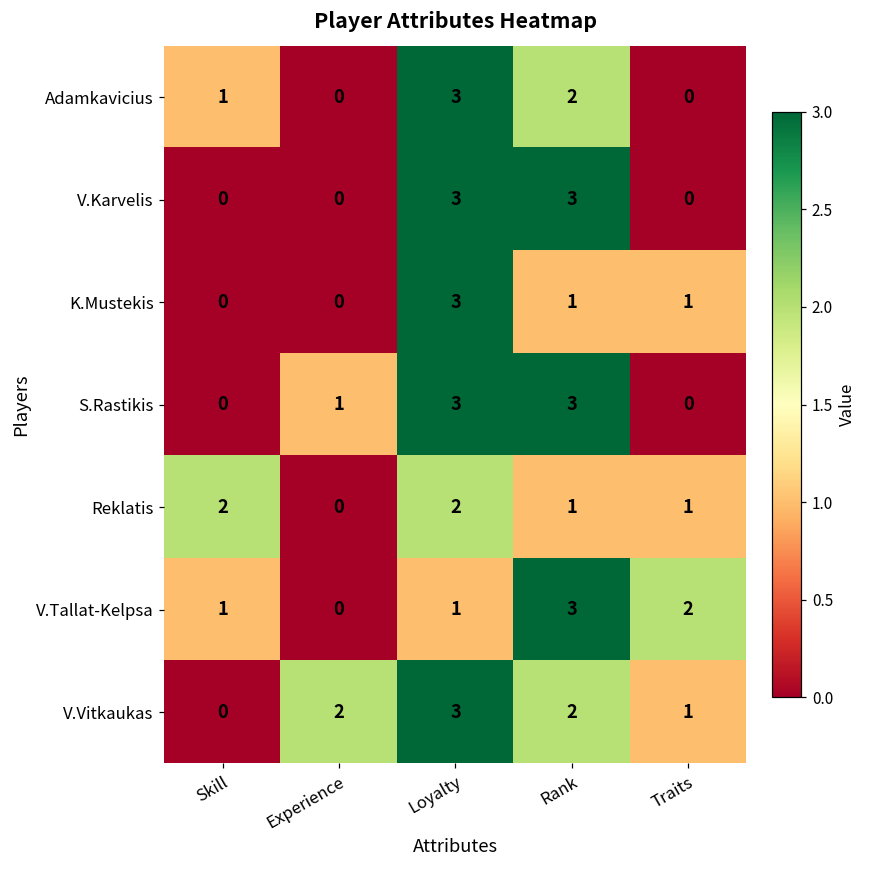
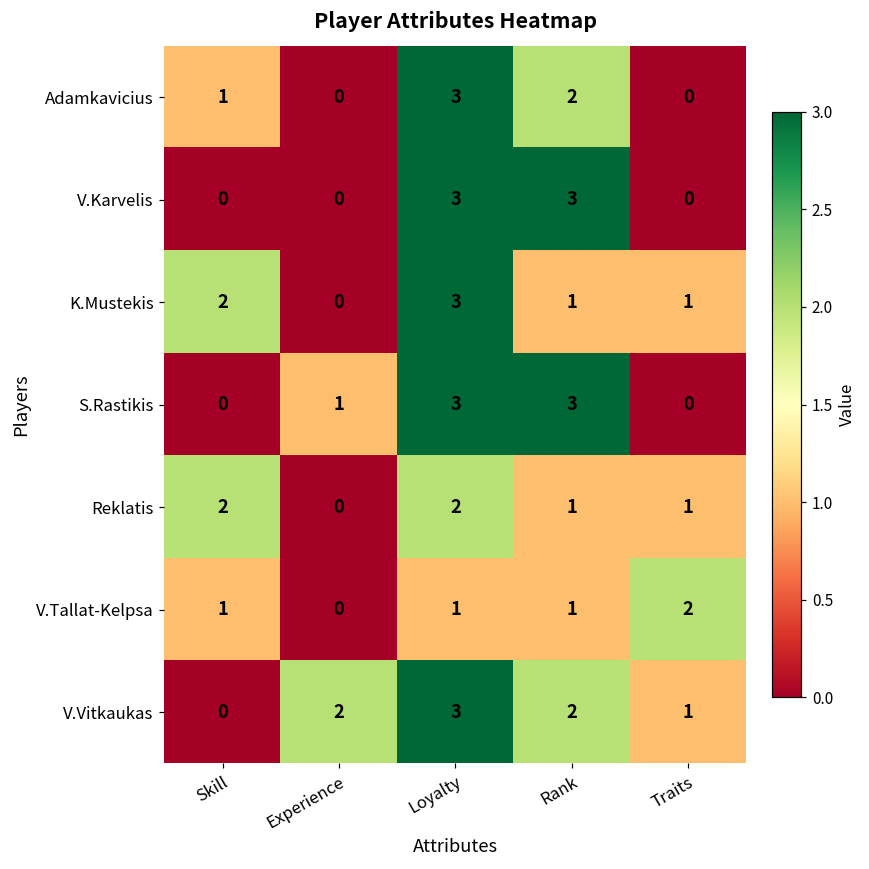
K.Mustekis, Skill: 0 -> 2
V.Tallat-Kelpsa, Rank: 3 -> 1
